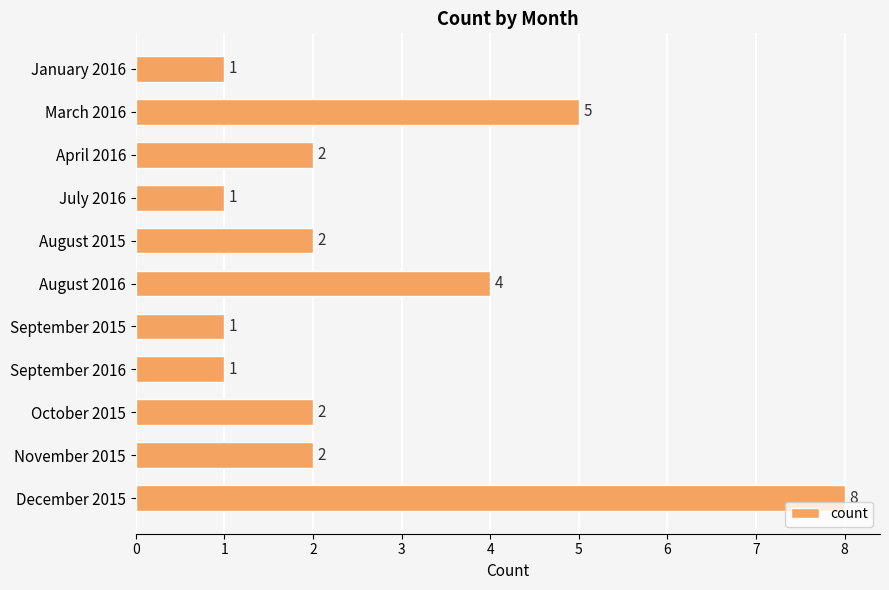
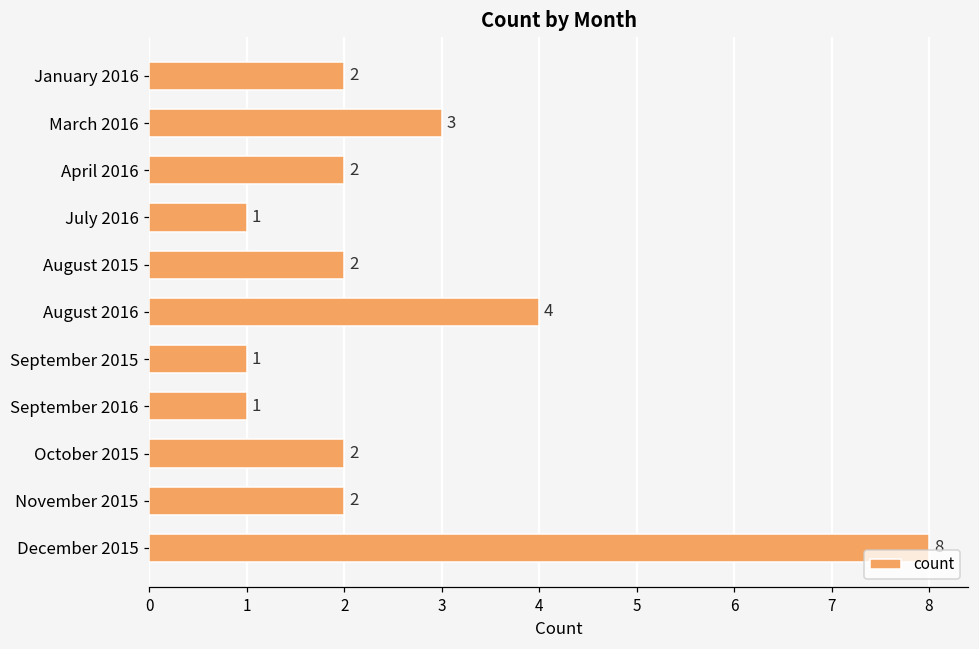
January 2016: 1 -> 2
March 2016: 5 -> 3
